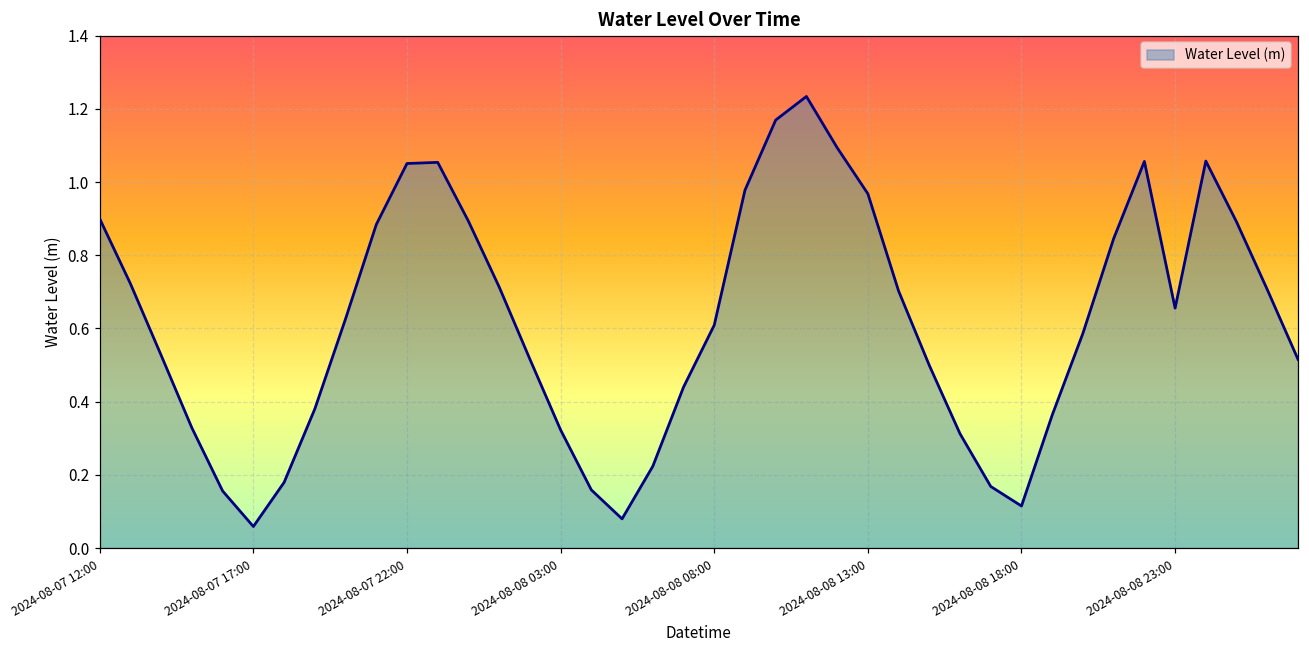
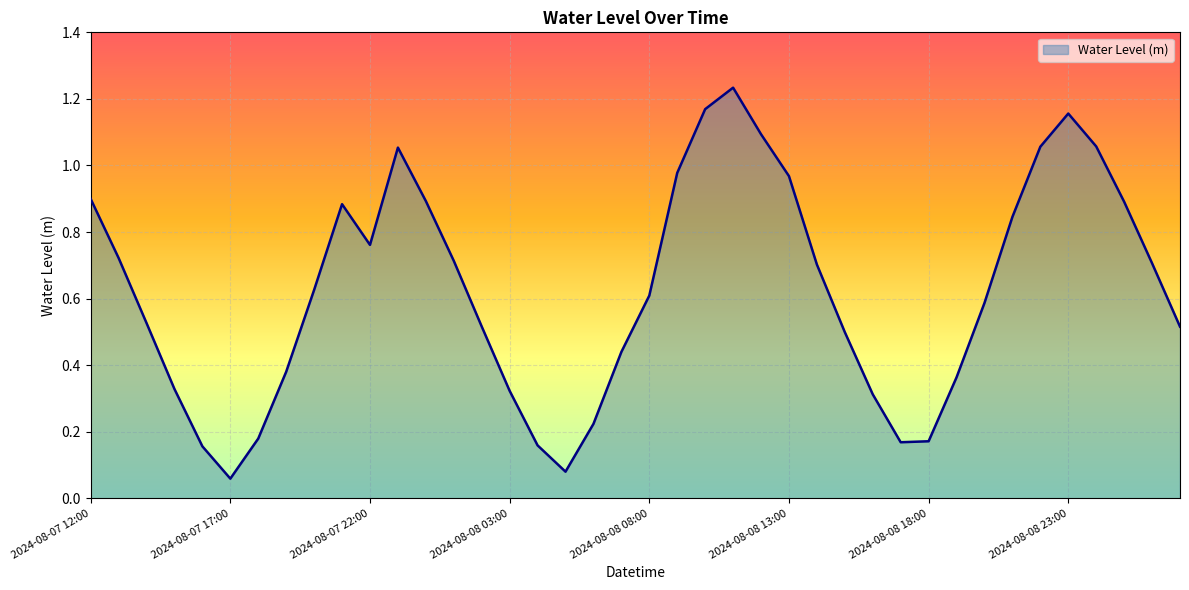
2024-08-07 22:00: 1.05 -> 0.76
2024-08-08 18:00: 0.12 -> 0.17
2024-08-08 23:00: 0.66 -> 1.16
